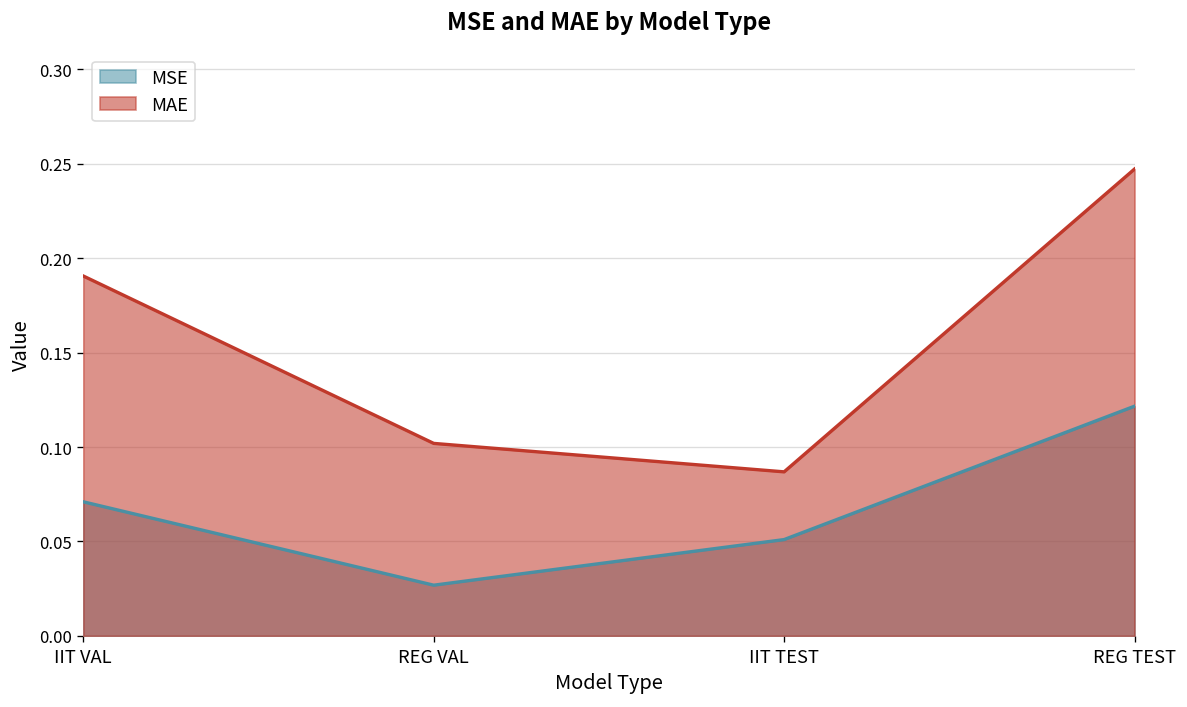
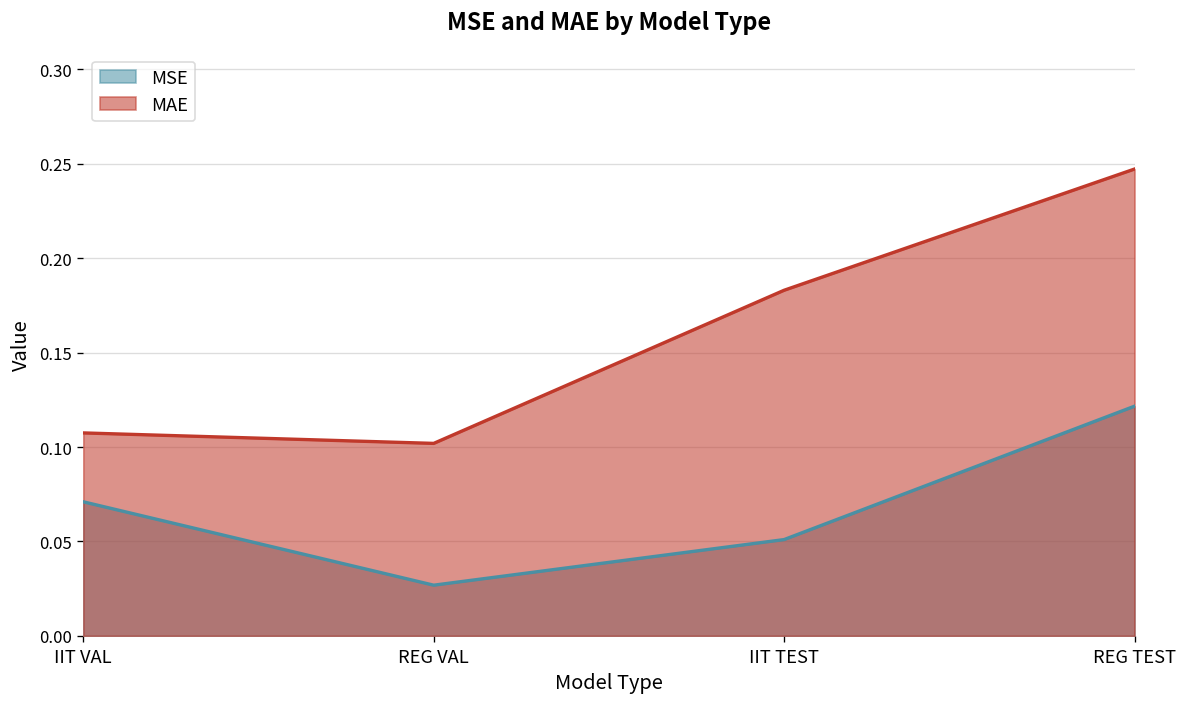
MAE, IIT VAL: 0.191 -> 0.107
MAE, IIT TEST: 0.087 -> 0.183
